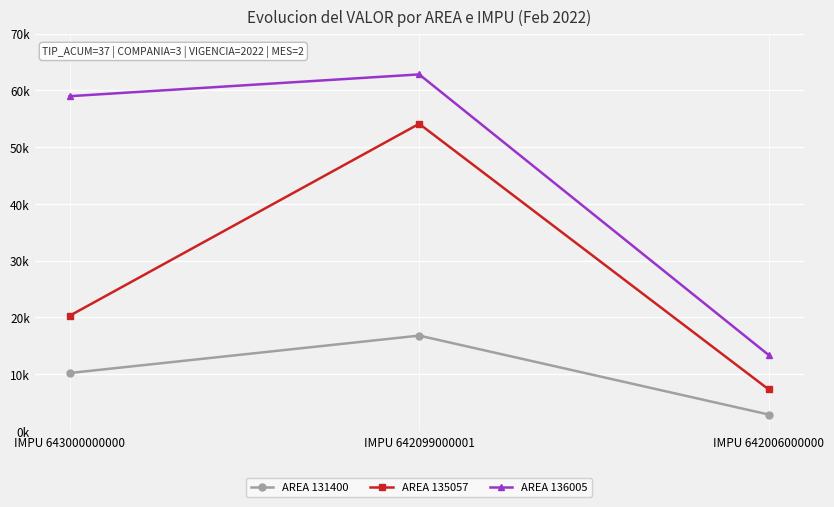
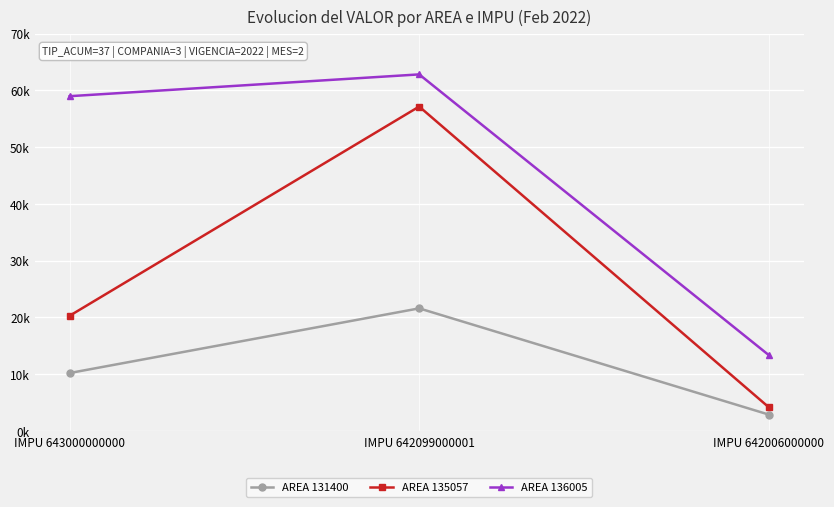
AREA 131400, IMPU 642099000001: 17000 -> 22000
AREA 135057, IMPU 642099000001: 54000 -> 57000
AREA 135057, IMPU 642006000000: 7000 -> 4000
